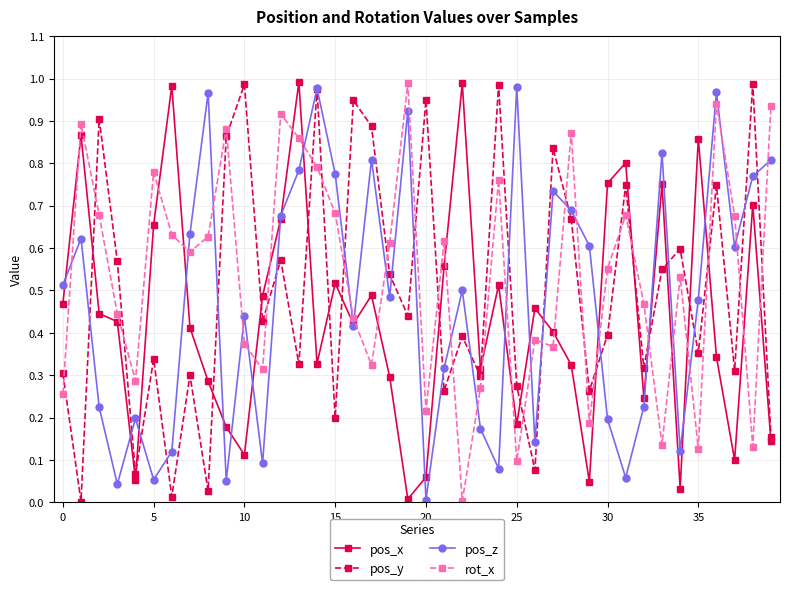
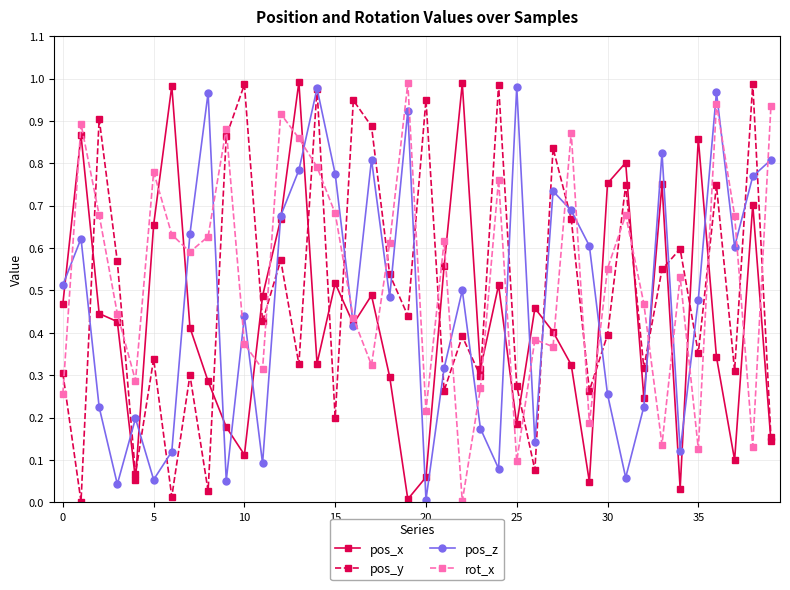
pos_z, 30: 0.20 -> 0.26
